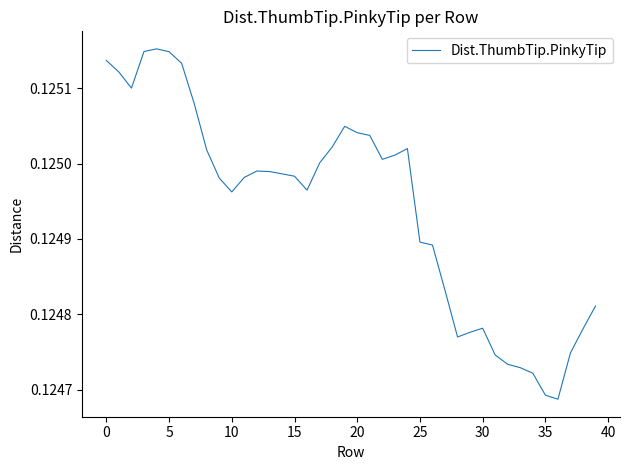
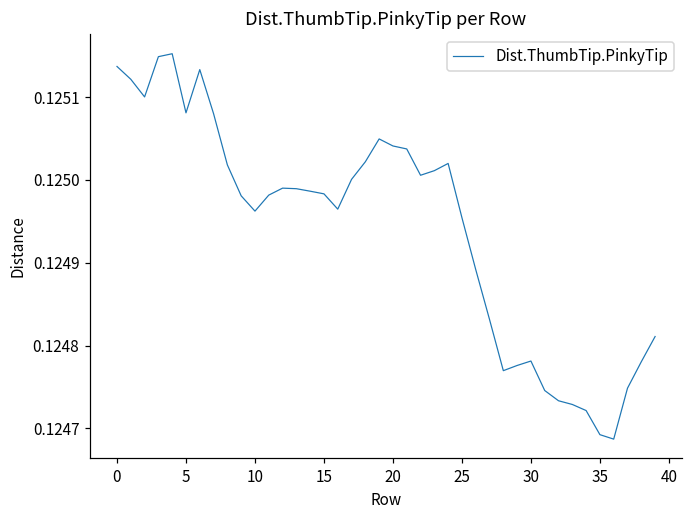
5: 0.12515 -> 0.12508
25: 0.12490 -> 0.12495
